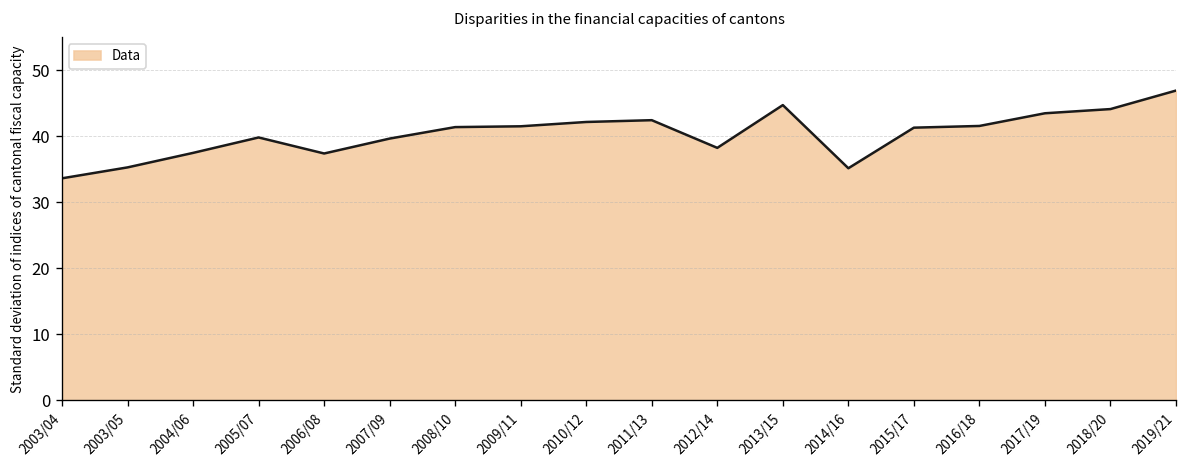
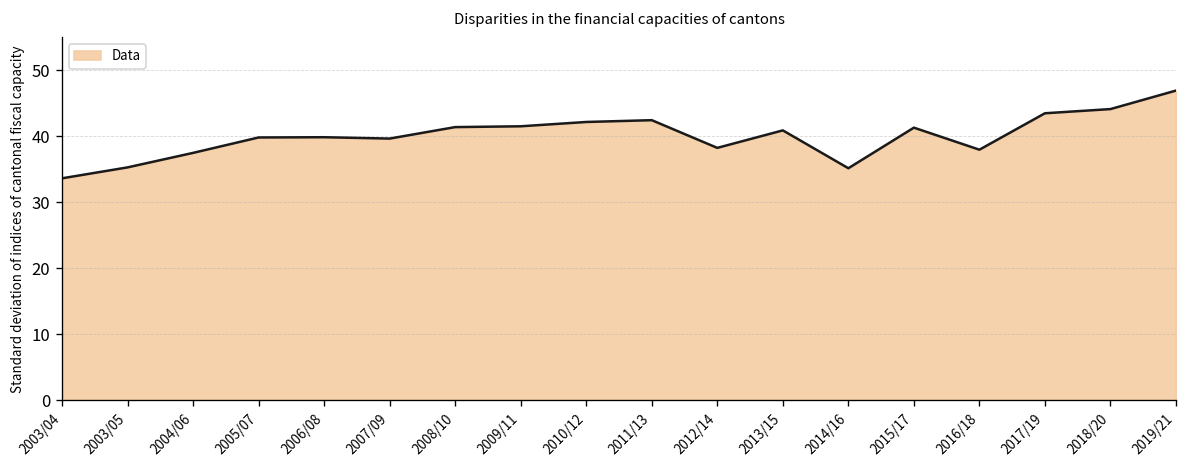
2006/08: 37 -> 40
2013/15: 45 -> 41
2016/18: 42 -> 38
